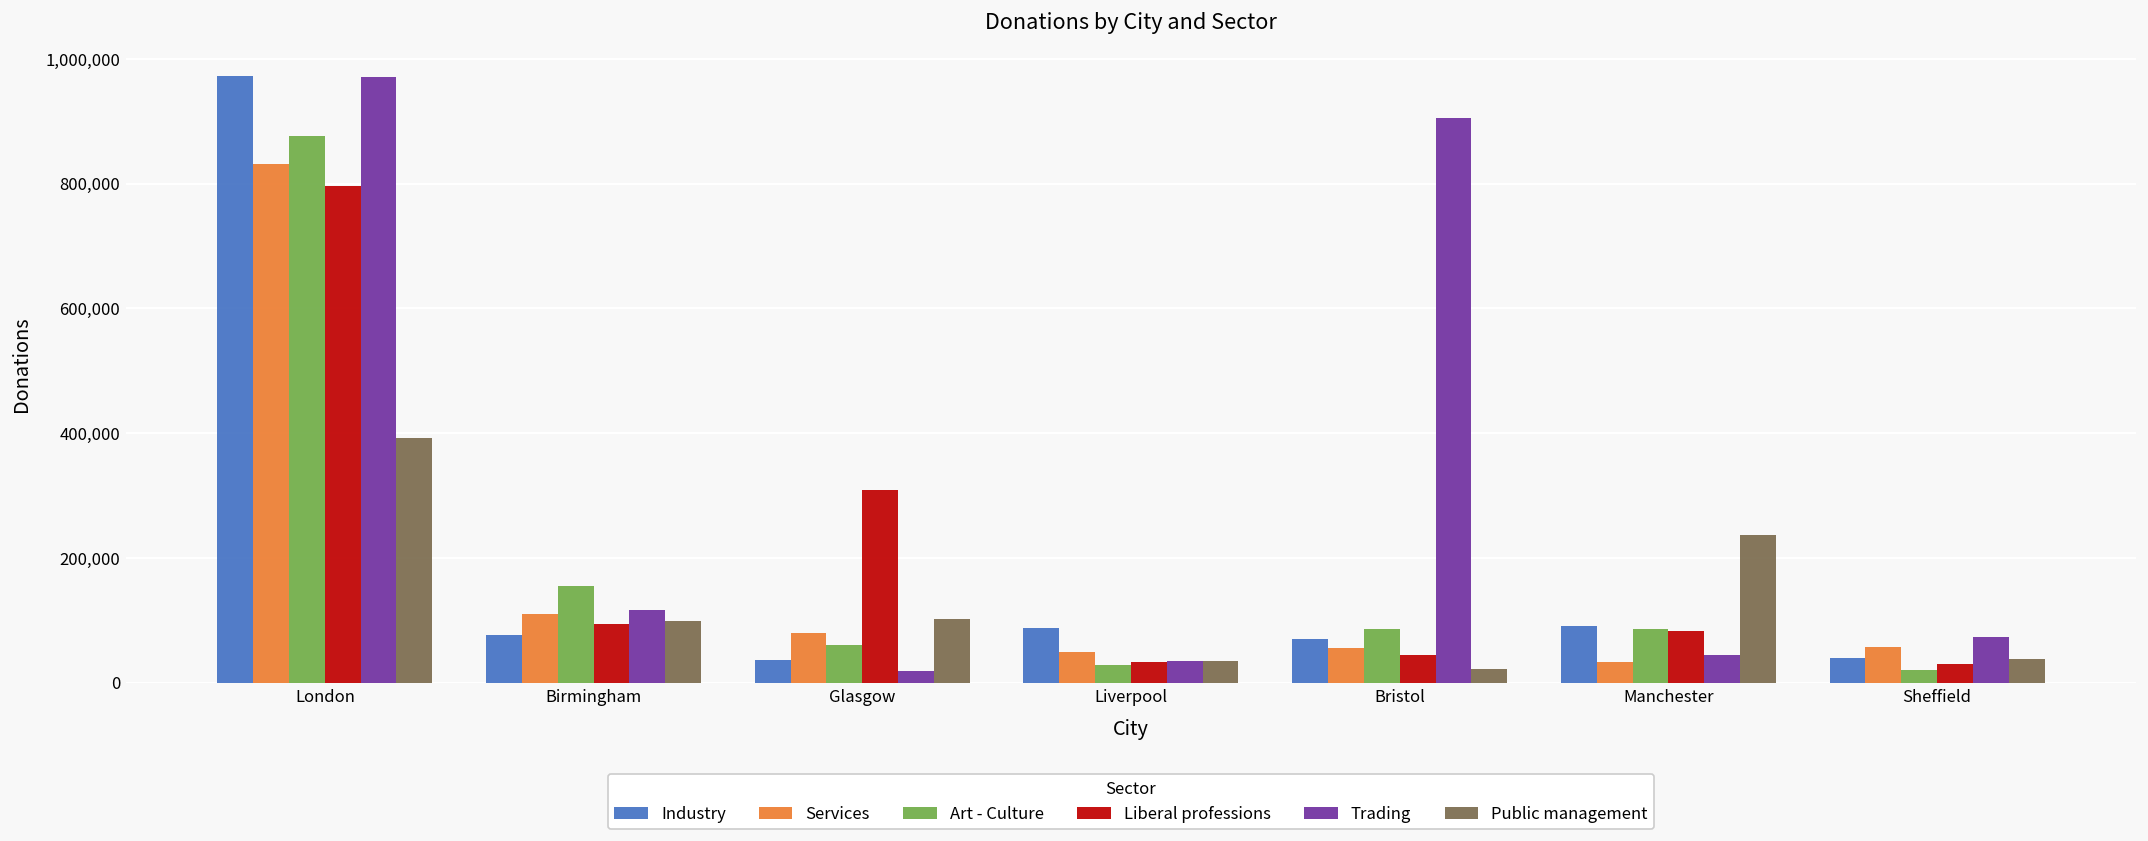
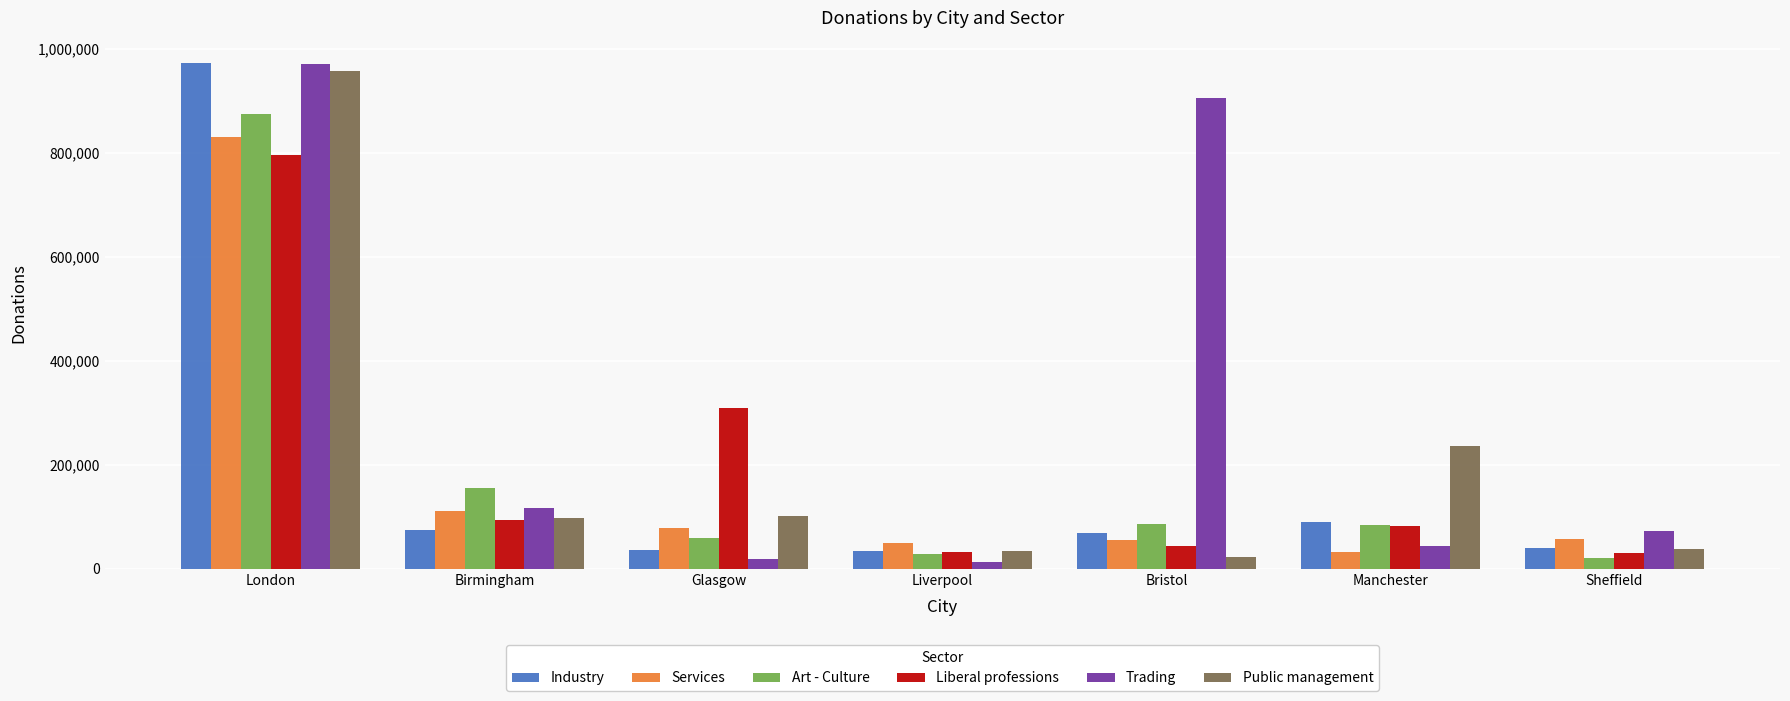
Public management, London: 390,000 -> 960,000
Industry, Liverpool: 90,000 -> 30,000
Trading, Liverpool: 30,000 -> 10,000
